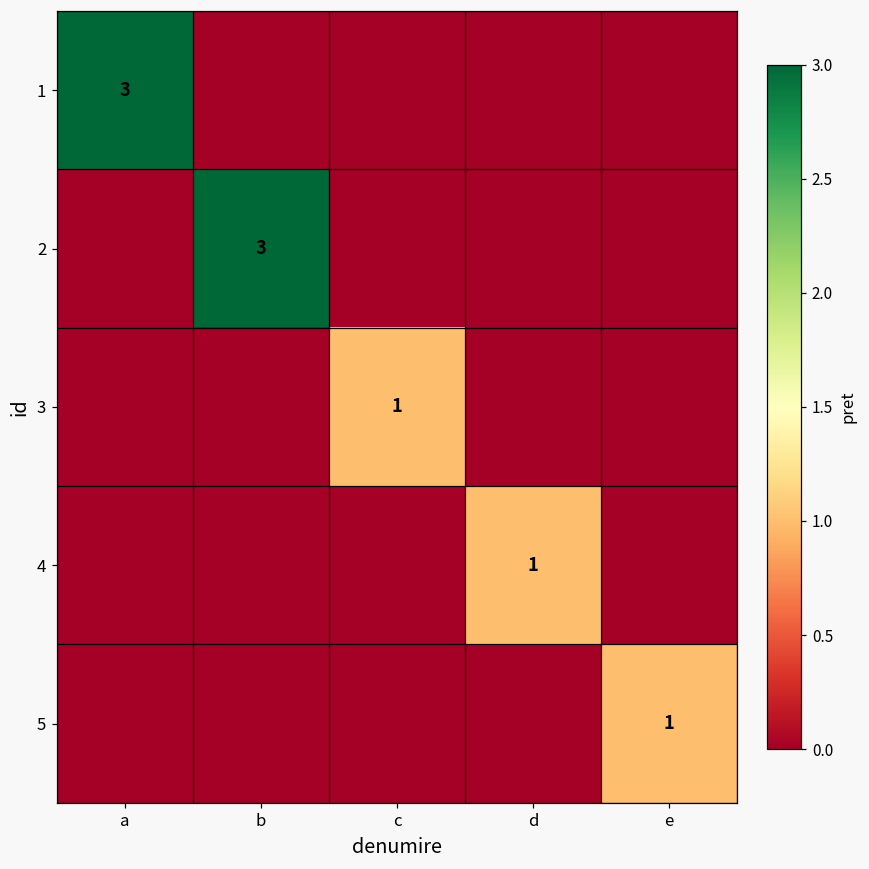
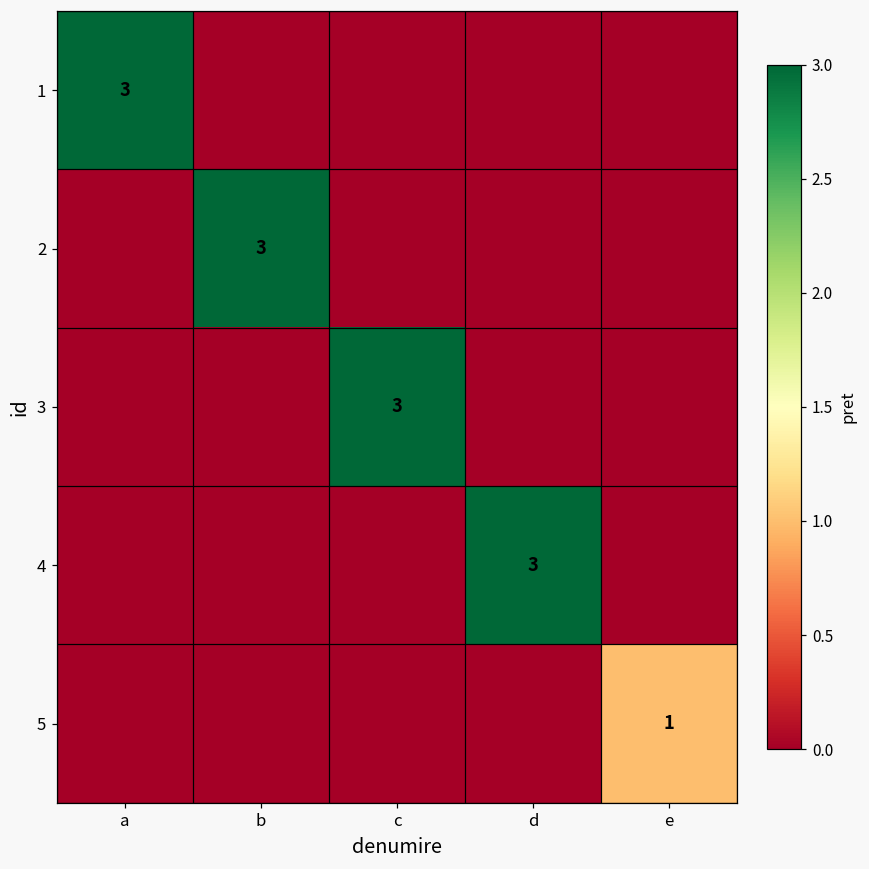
3, c: 1 -> 3
4, d: 1 -> 3
